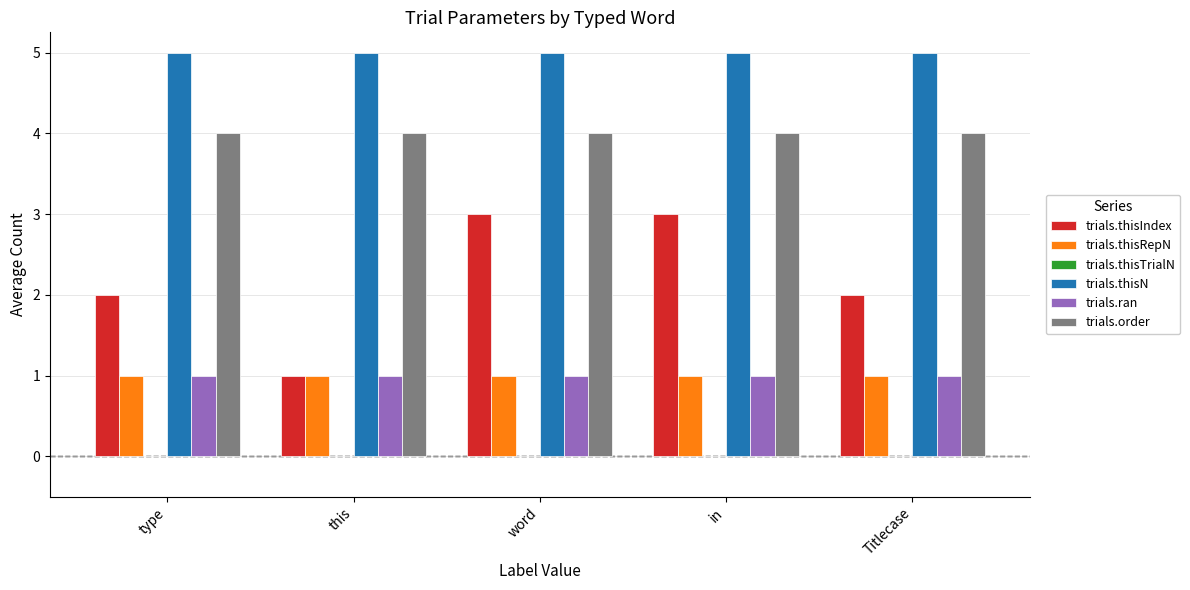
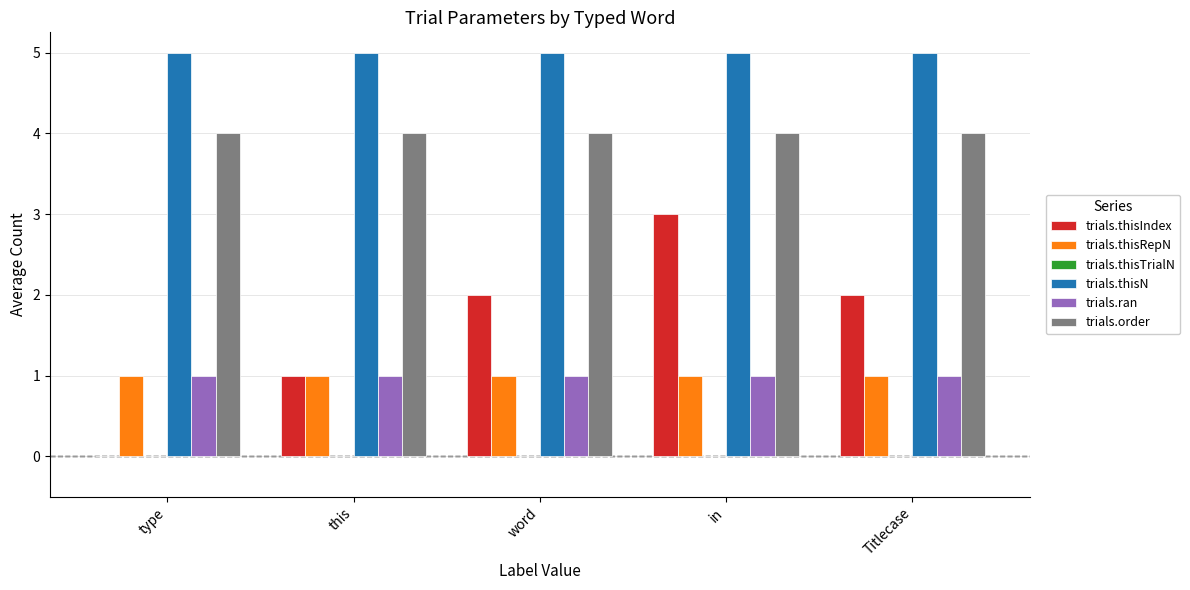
trials.thisIndex, type: 2 -> 0
trials.thisIndex, word: 3 -> 2
